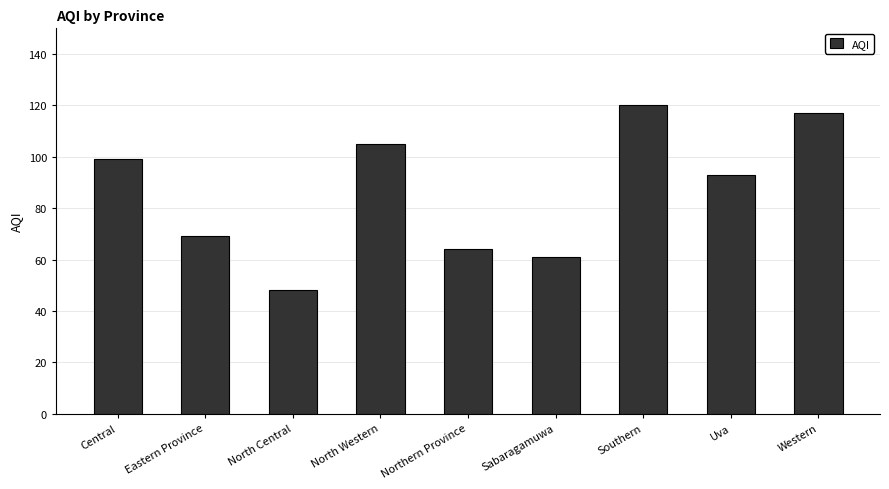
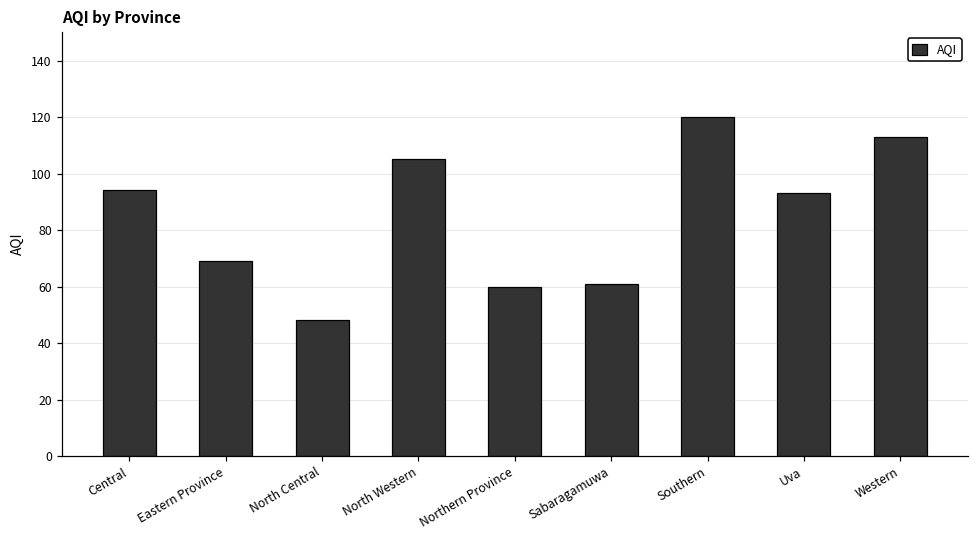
Central: 99 -> 94
Northern Province: 64 -> 60
Western: 117 -> 113
